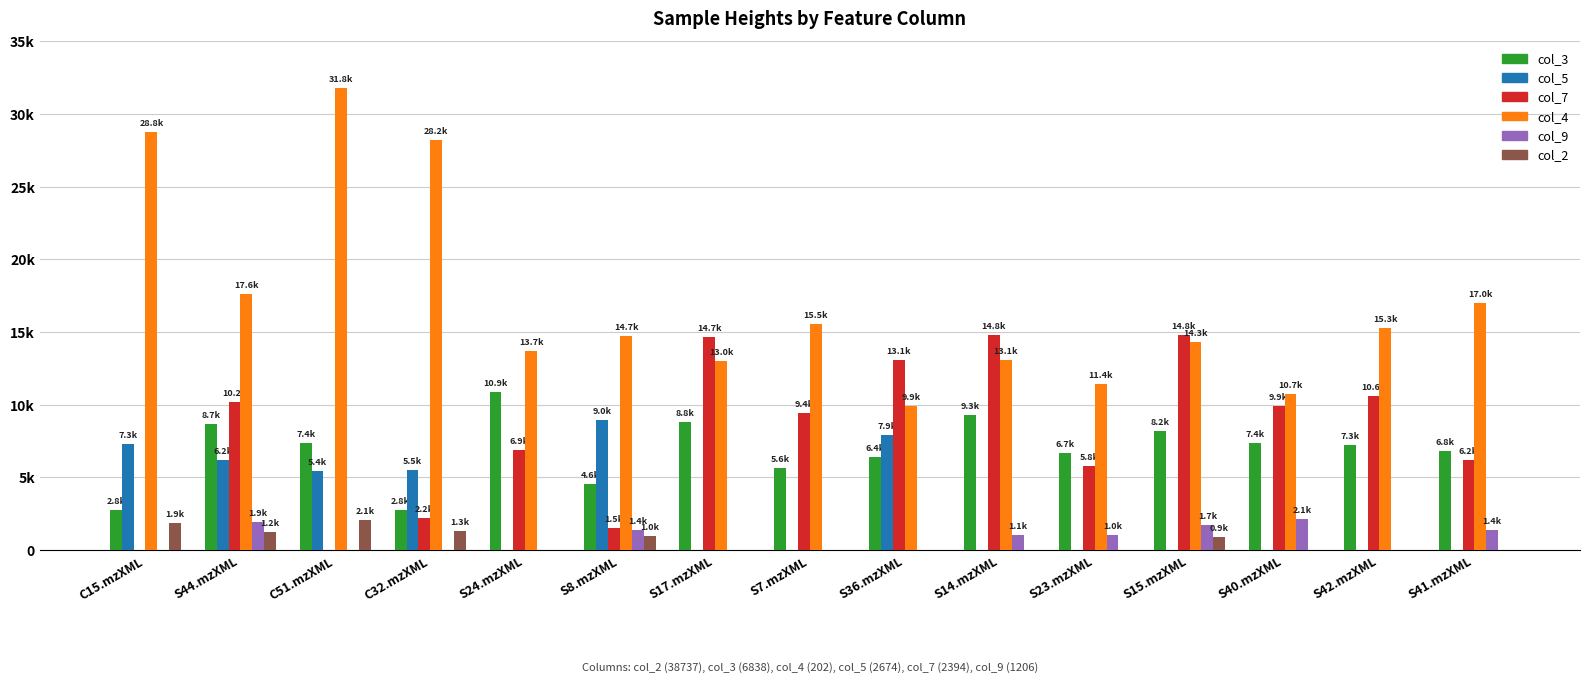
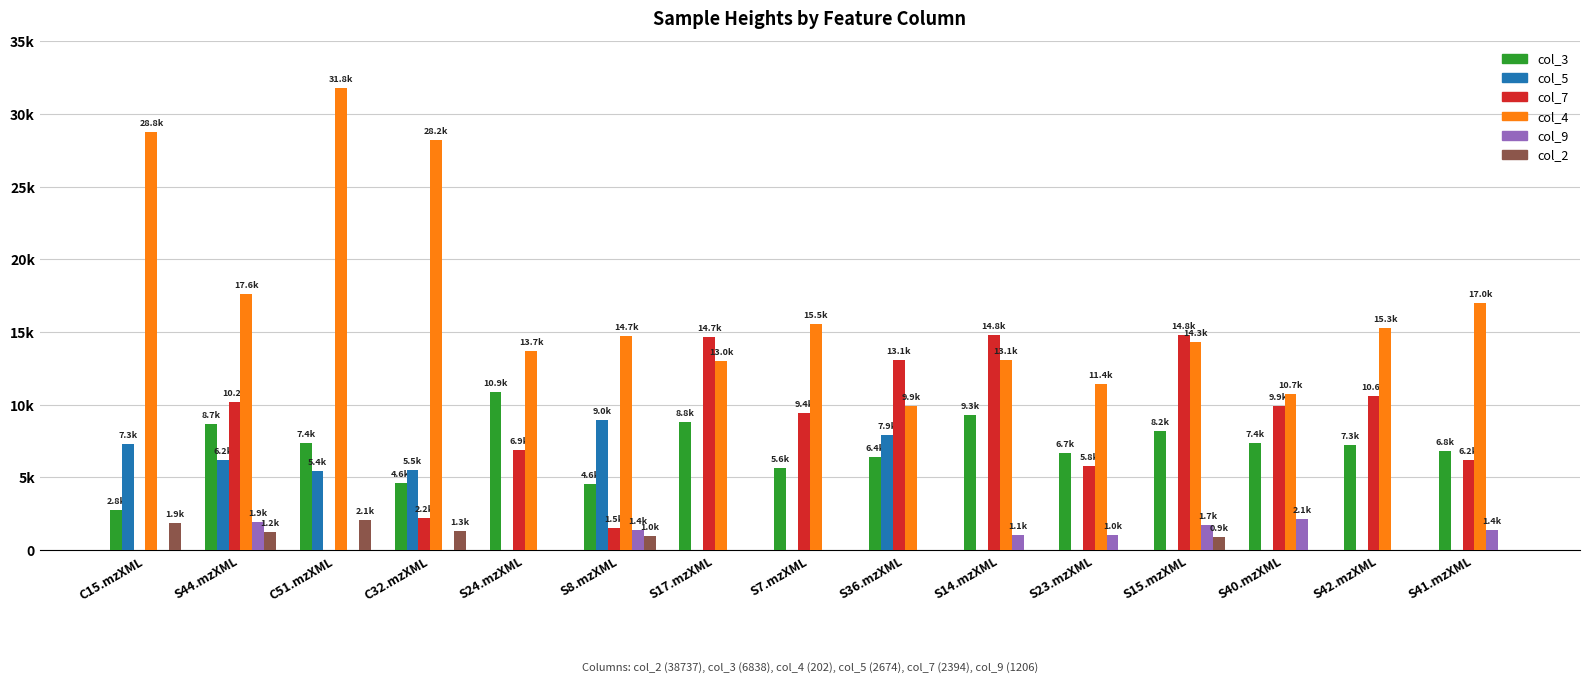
col_3, C32.mzXML: 2.8k -> 4.6k
